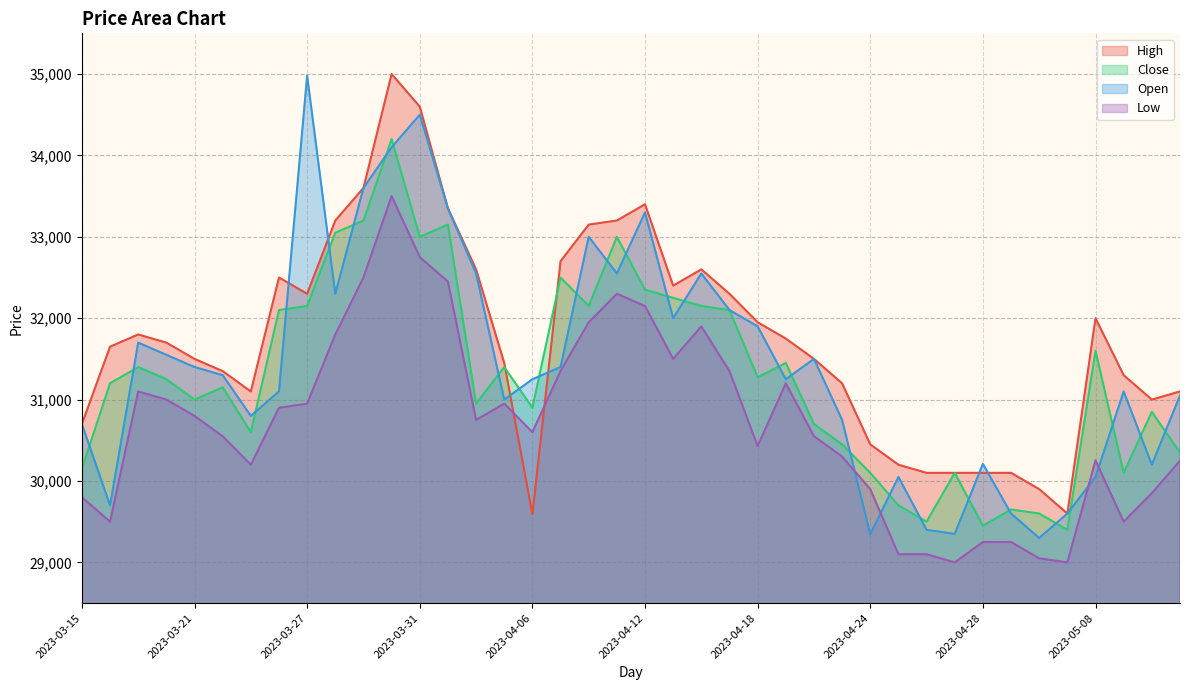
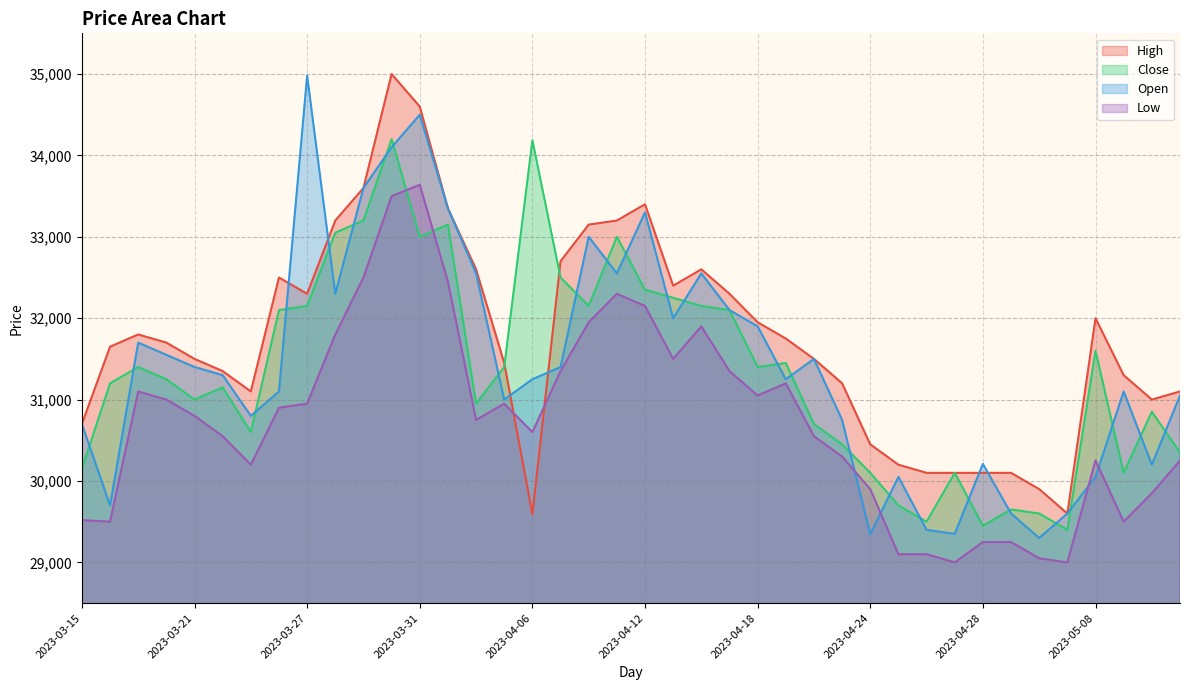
Low, 2023-03-15: 29,800 -> 29,500
Low, 2023-03-31: 32,800 -> 33,600
Close, 2023-04-06: 30,900 -> 34,200
Close, 2023-04-18: 31,300 -> 31,400
Low, 2023-04-18: 30,400 -> 31,100
